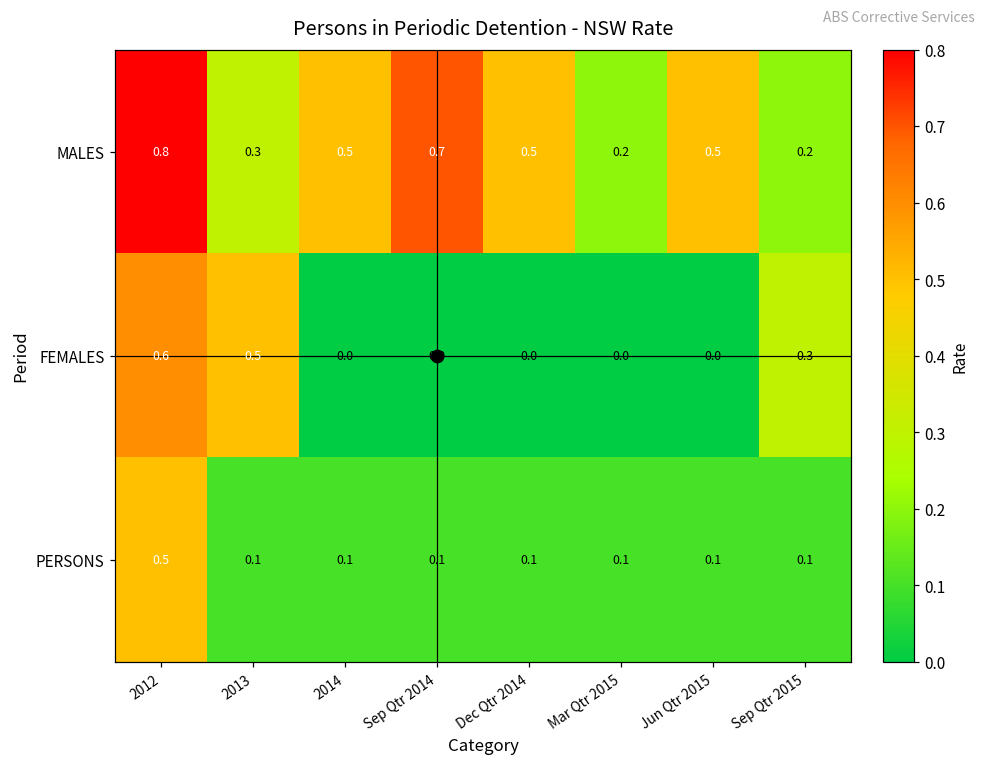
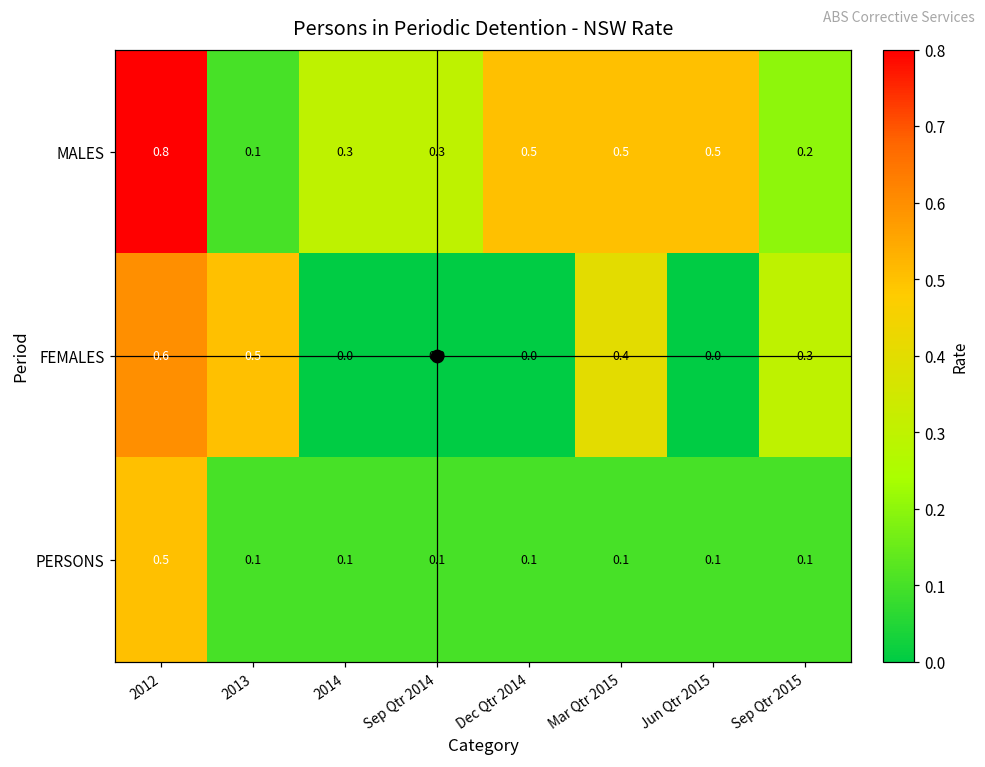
MALES, 2013: 0.3 -> 0.1
MALES, 2014: 0.5 -> 0.3
MALES, Sep Qtr 2014: 0.7 -> 0.3
MALES, Mar Qtr 2015: 0.2 -> 0.5
FEMALES, Mar Qtr 2015: 0.0 -> 0.4
